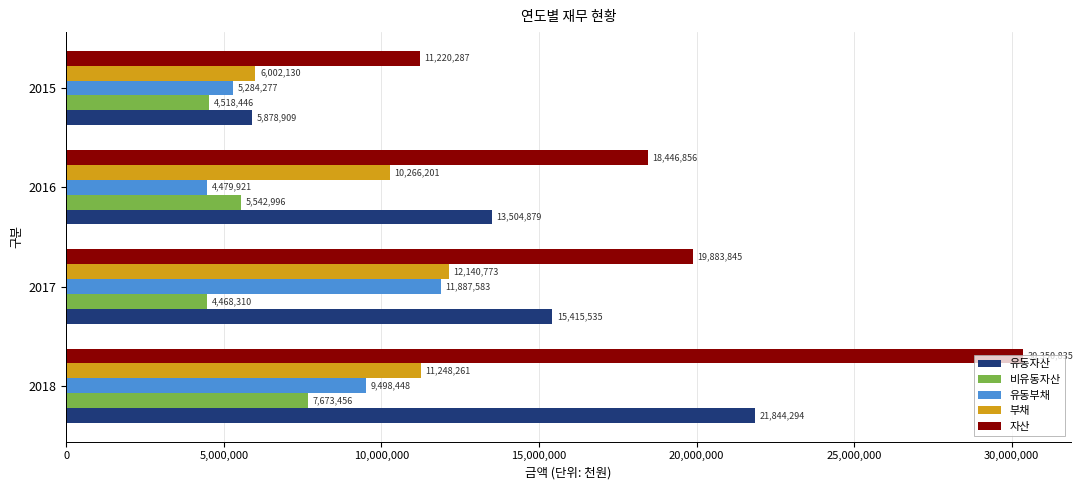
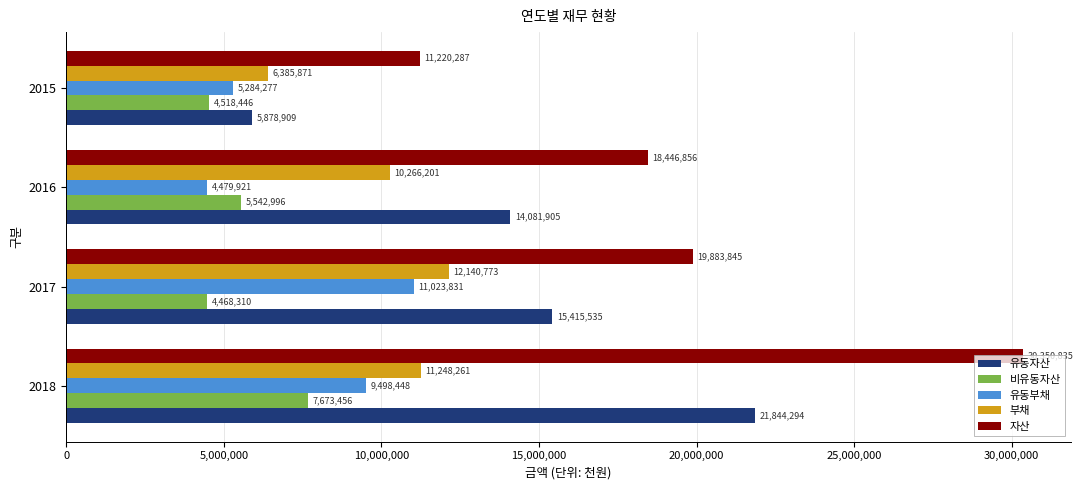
부채, 2015: 6,002,130 -> 6,385,871
유동자산, 2016: 13,504,879 -> 14,081,905
유동부채, 2017: 11,887,583 -> 11,023,831
